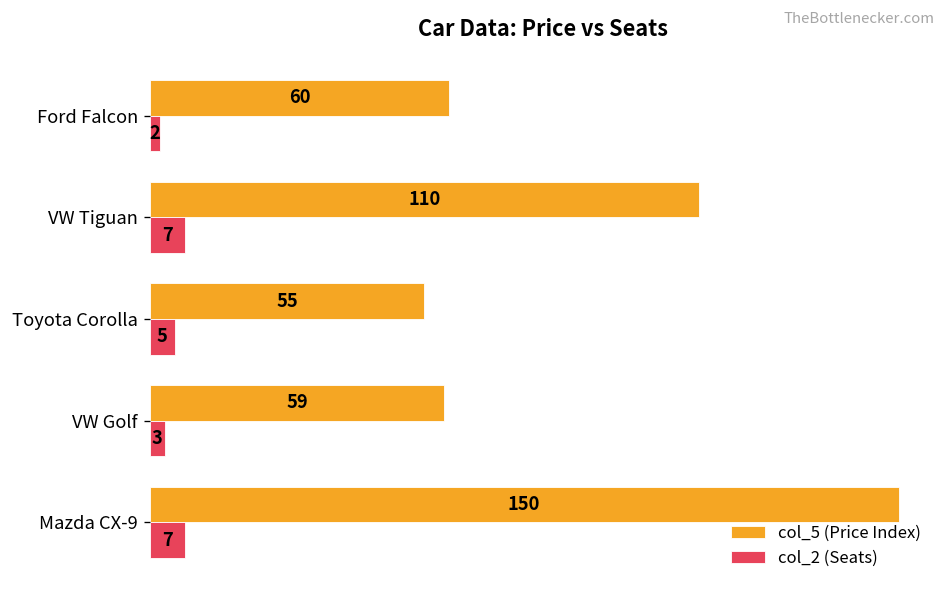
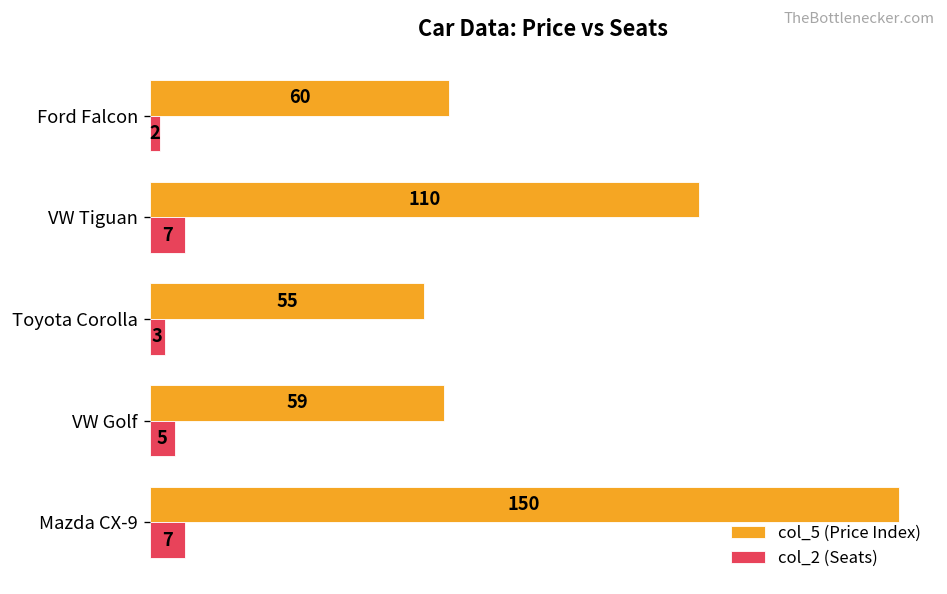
col_2 (Seats), Toyota Corolla: 5 -> 3
col_2 (Seats), VW Golf: 3 -> 5
